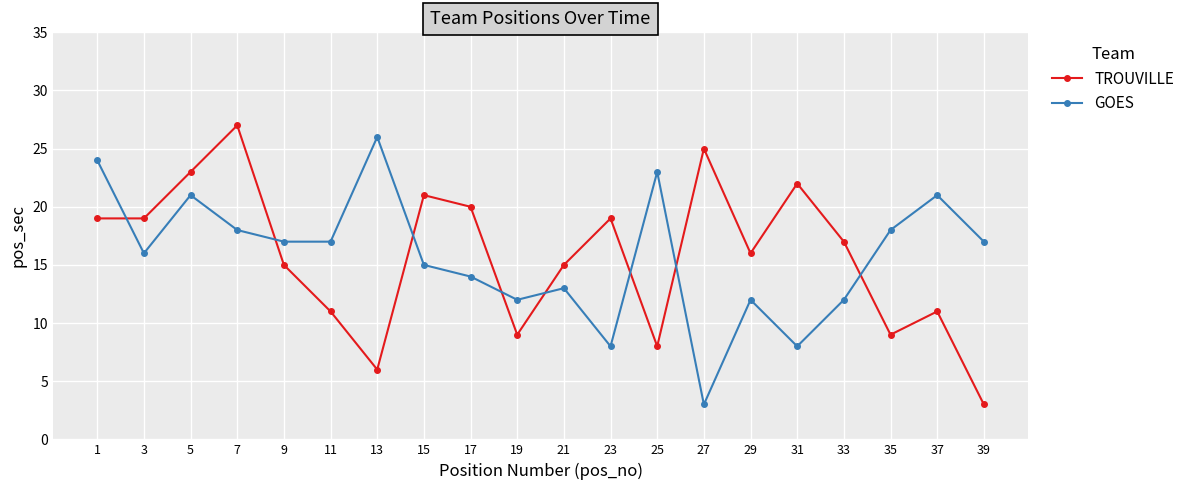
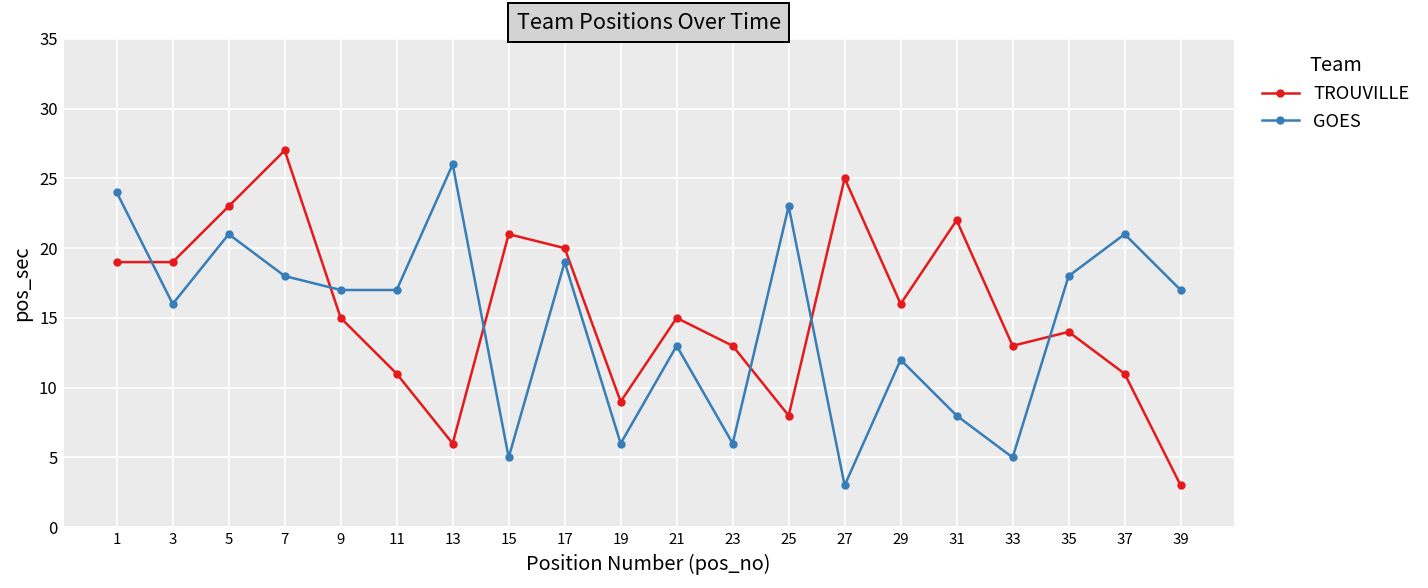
GOES, 15: 15 -> 5
GOES, 17: 14 -> 19
GOES, 19: 12 -> 6
TROUVILLE, 23: 19 -> 13
GOES, 23: 8 -> 6
TROUVILLE, 33: 17 -> 13
GOES, 33: 12 -> 5
TROUVILLE, 35: 9 -> 14
